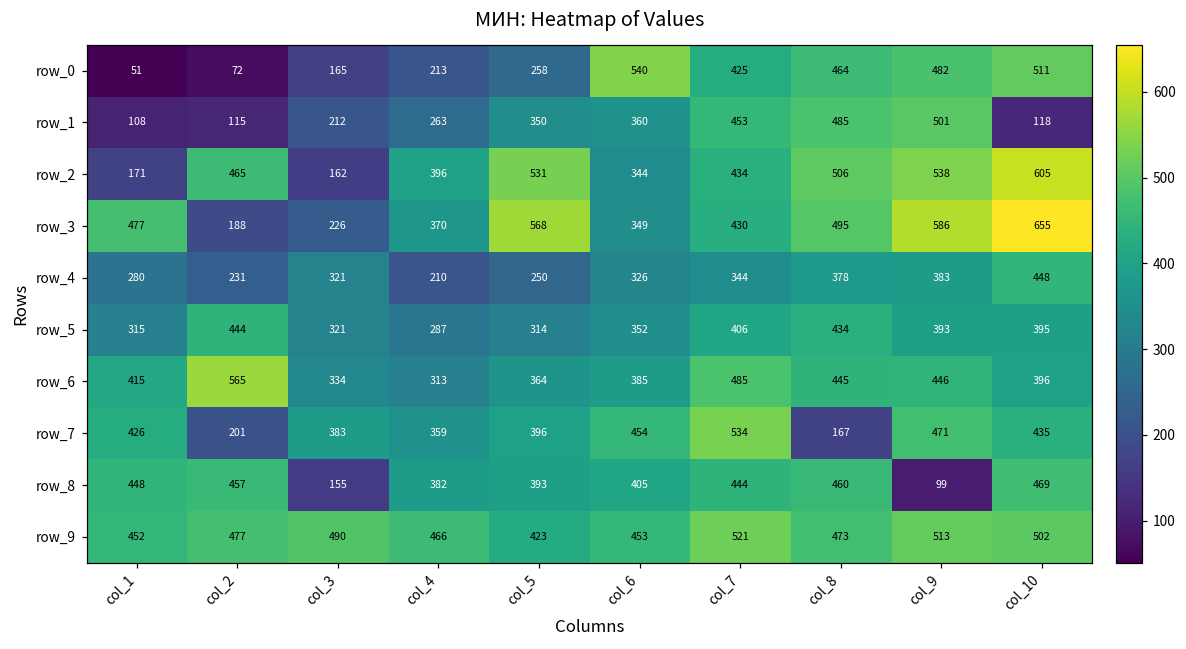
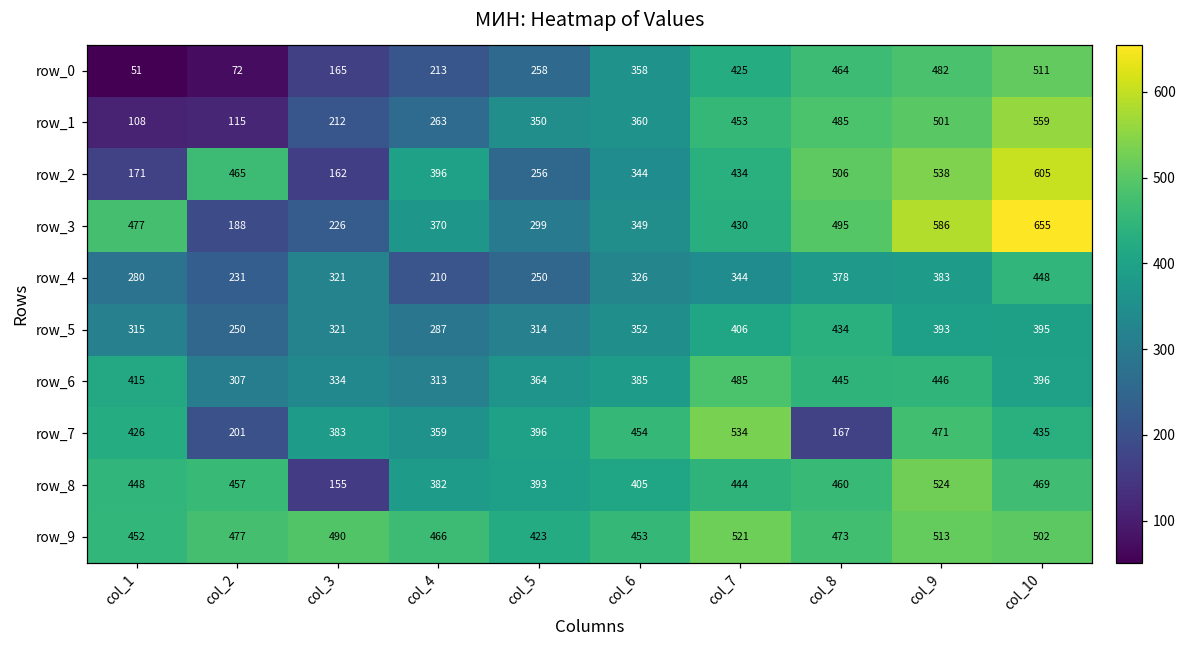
row_0, col_6: 540 -> 358
row_1, col_10: 118 -> 559
row_2, col_5: 531 -> 256
row_3, col_5: 568 -> 299
row_5, col_2: 444 -> 250
row_6, col_2: 565 -> 307
row_8, col_9: 99 -> 524
